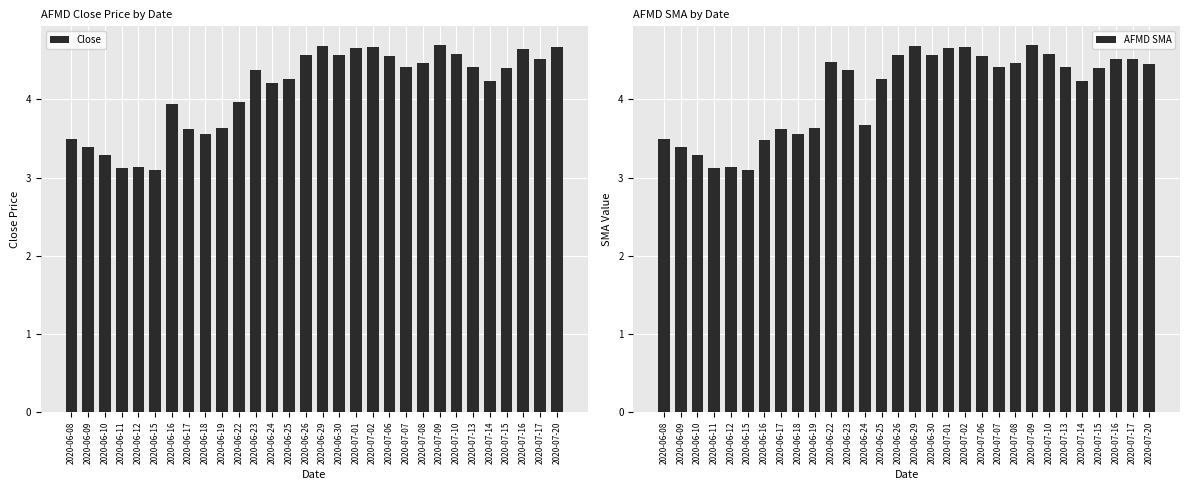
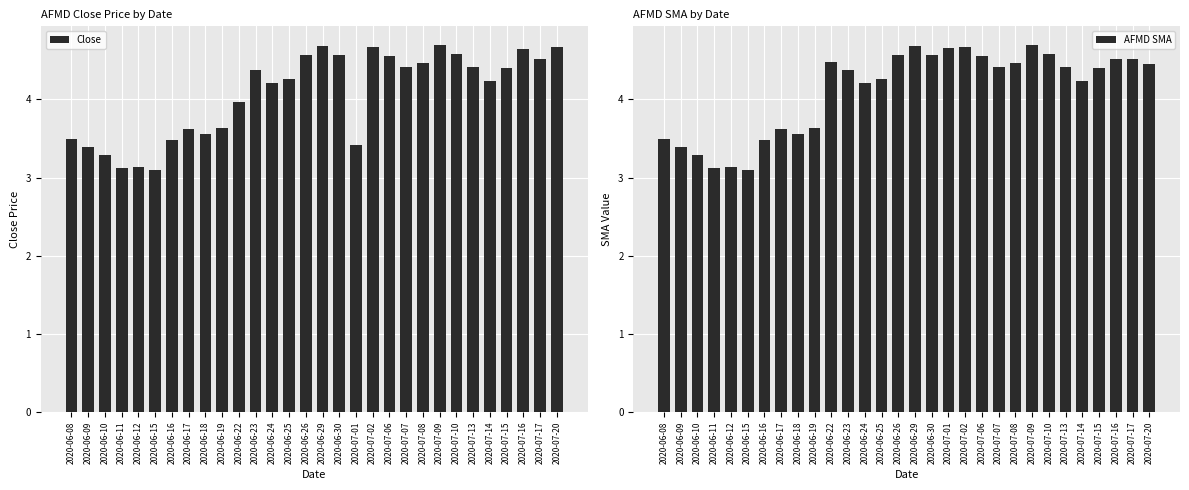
AFMD Close Price by Date, 2020-06-16: 3.9 -> 3.5
AFMD Close Price by Date, 2020-07-01: 4.7 -> 3.4
AFMD SMA by Date, 2020-06-24: 3.7 -> 4.2
